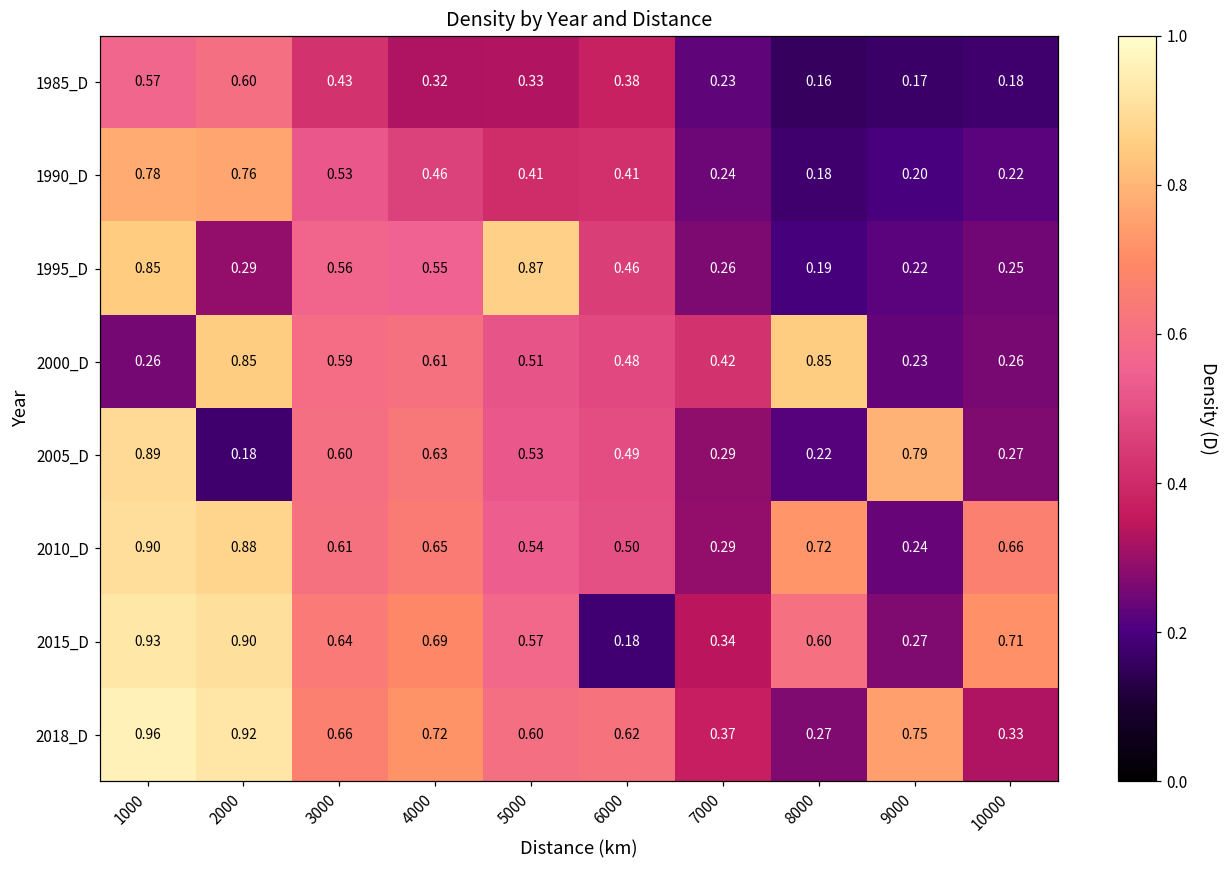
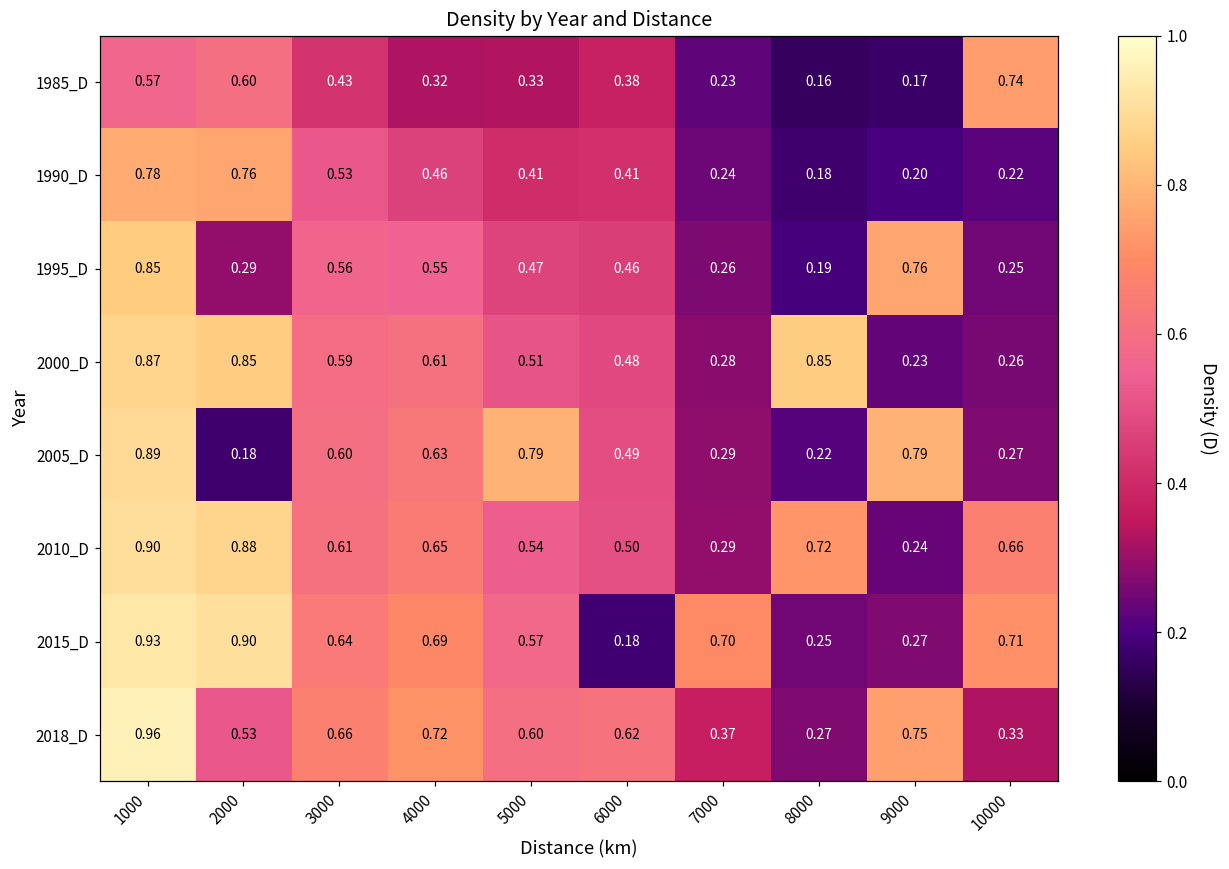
1985_D, 10000: 0.18 -> 0.74
1995_D, 5000: 0.87 -> 0.47
1995_D, 9000: 0.22 -> 0.76
2000_D, 1000: 0.26 -> 0.87
2000_D, 7000: 0.42 -> 0.28
2005_D, 5000: 0.53 -> 0.79
2015_D, 7000: 0.34 -> 0.70
2015_D, 8000: 0.60 -> 0.25
2018_D, 2000: 0.92 -> 0.53
